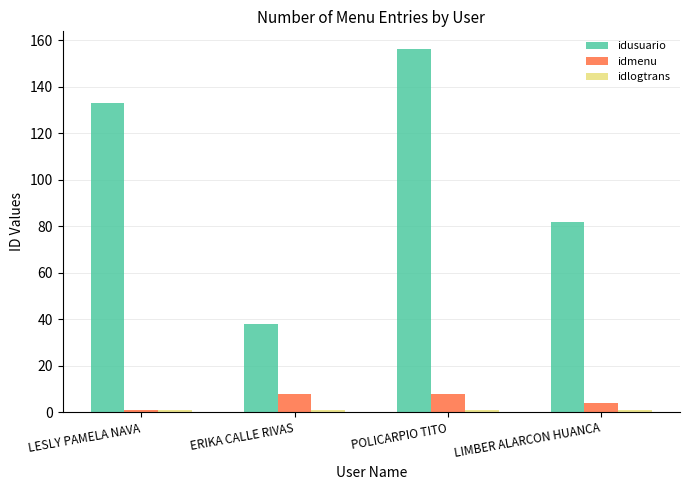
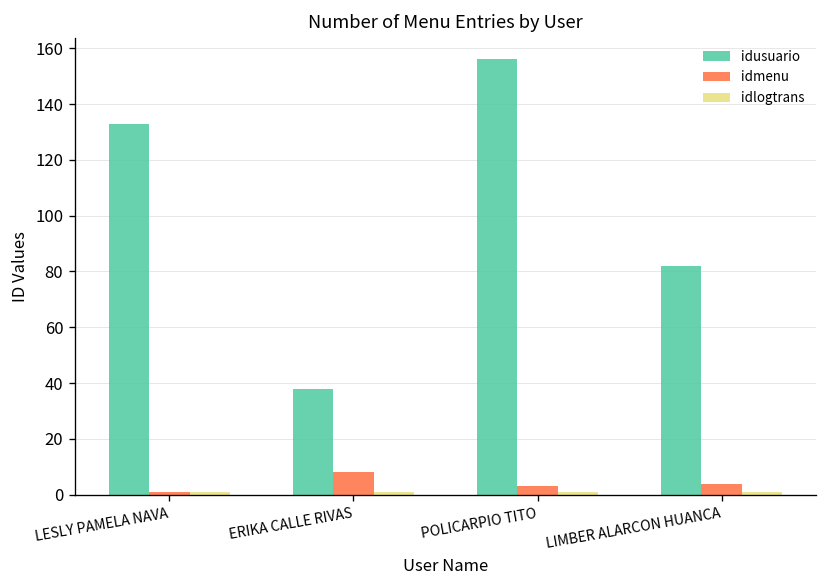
idmenu, POLICARPIO TITO: 8 -> 3
